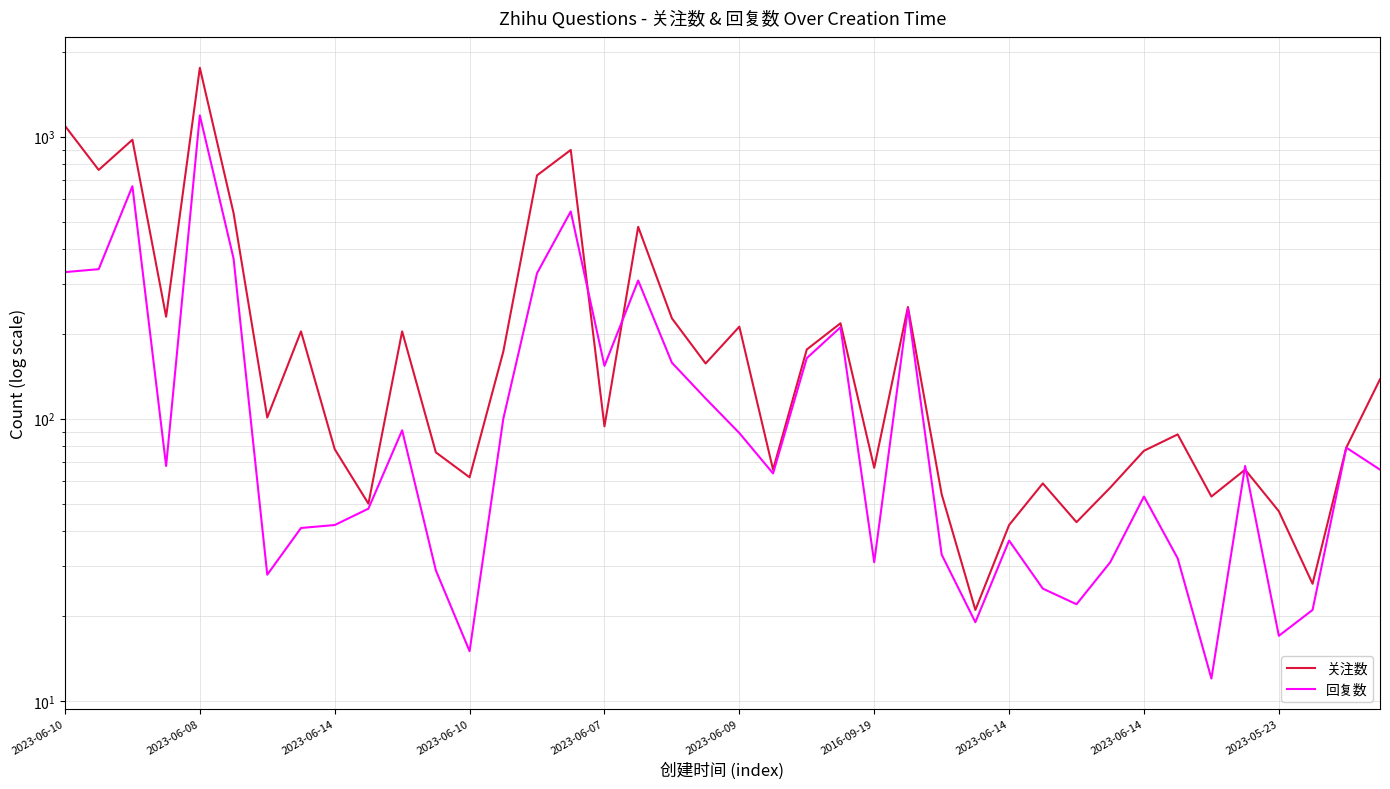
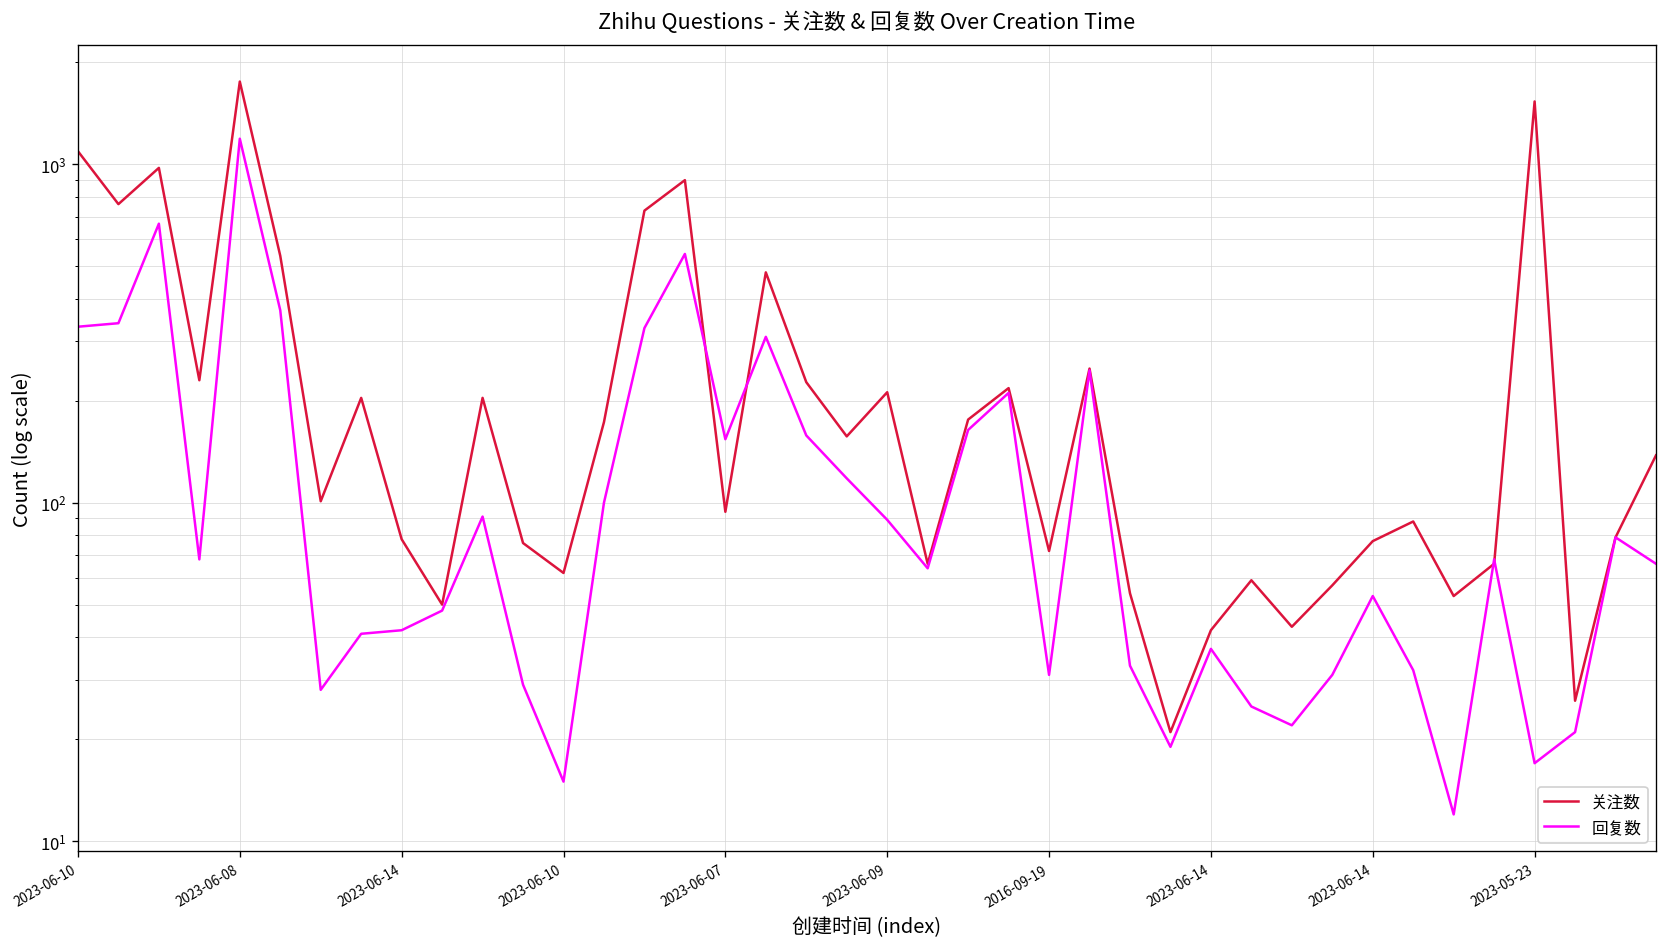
关注数, 2016-09-19: 67 -> 72
关注数, 2023-05-23: 47 -> 1500
